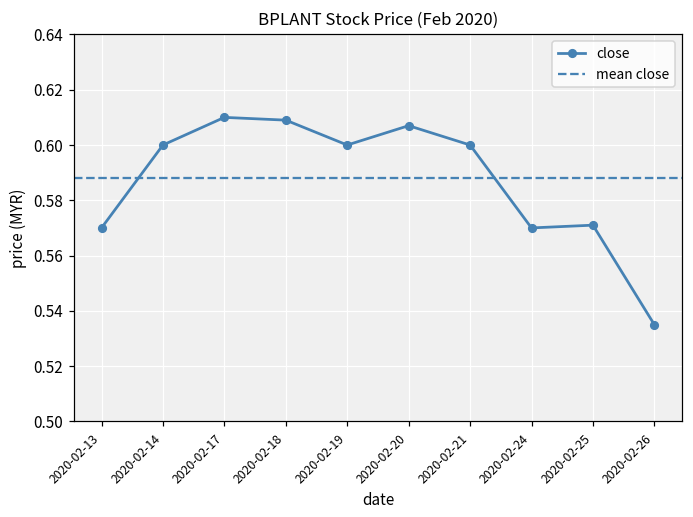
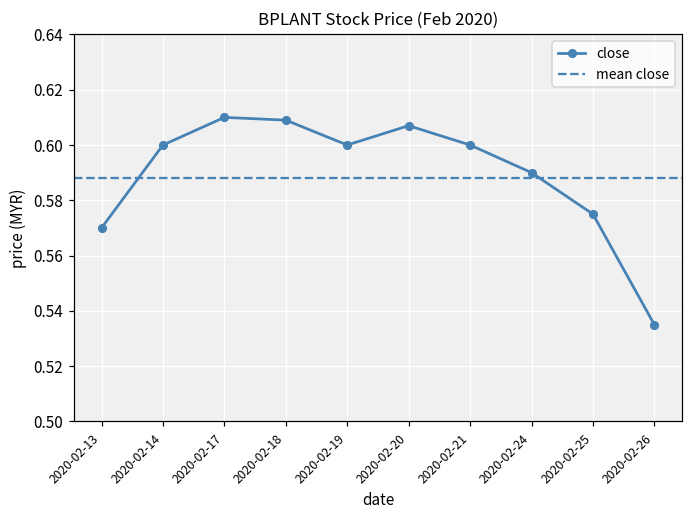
2020-02-24: 0.57 -> 0.59
2020-02-25: 0.571 -> 0.575
